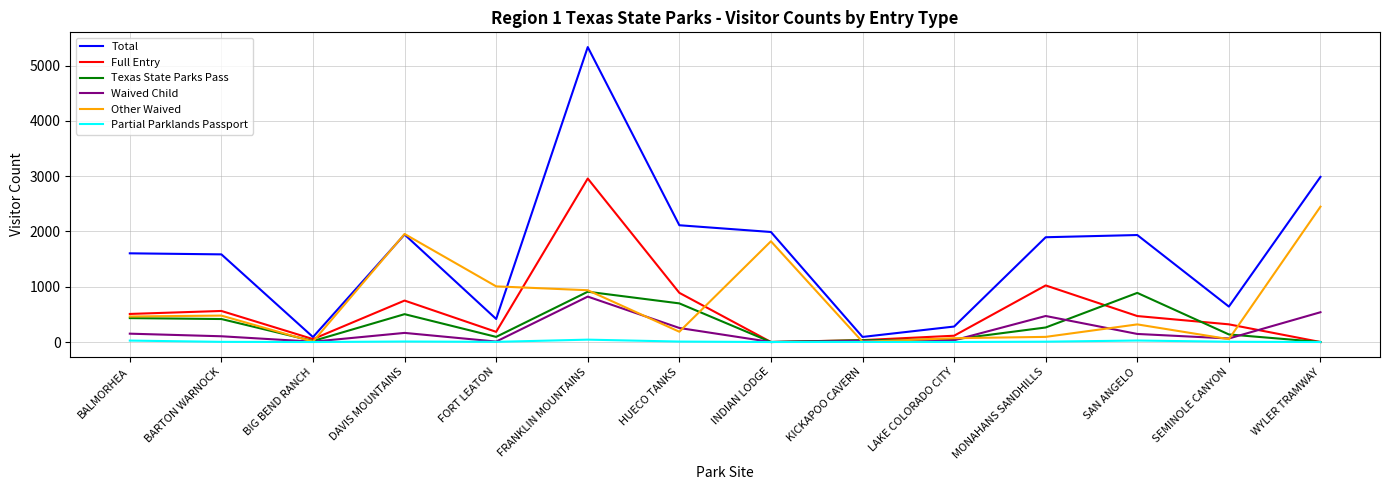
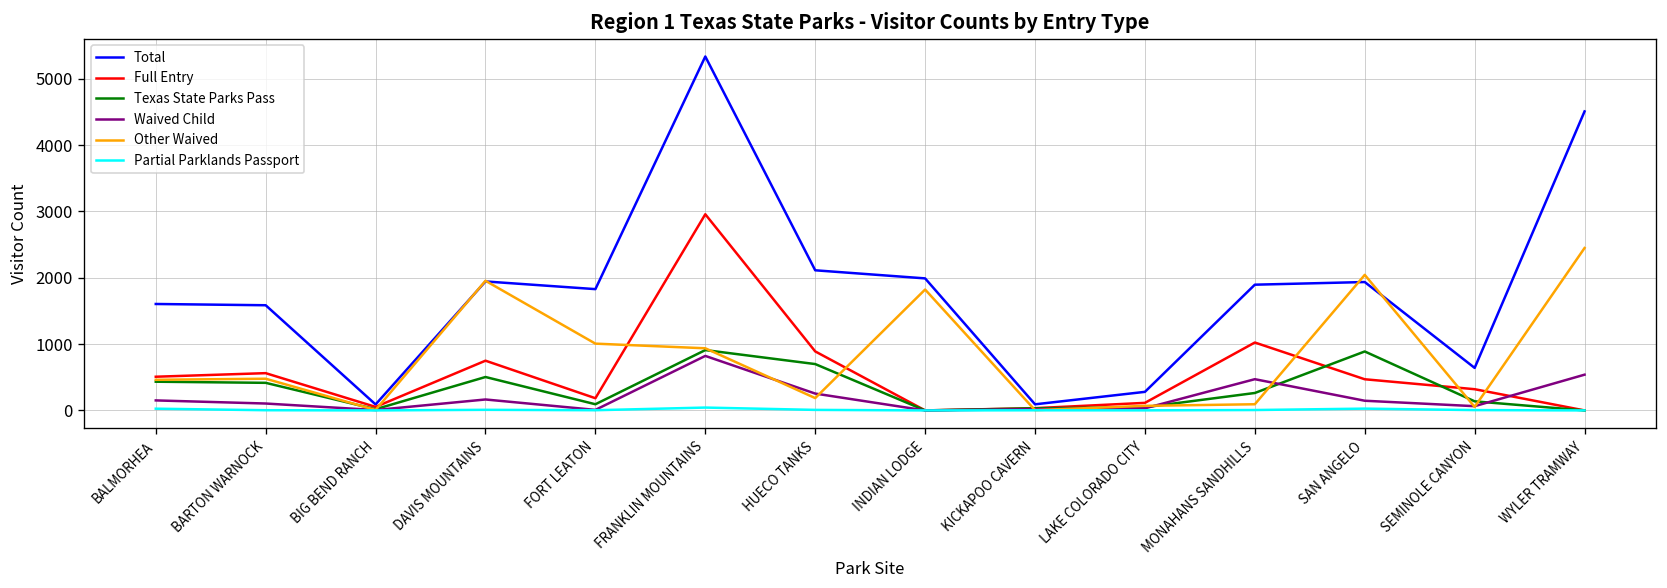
Total, FORT LEATON: 400 -> 1800
Other Waived, SAN ANGELO: 300 -> 2000
Total, WYLER TRAMWAY: 3000 -> 4500
